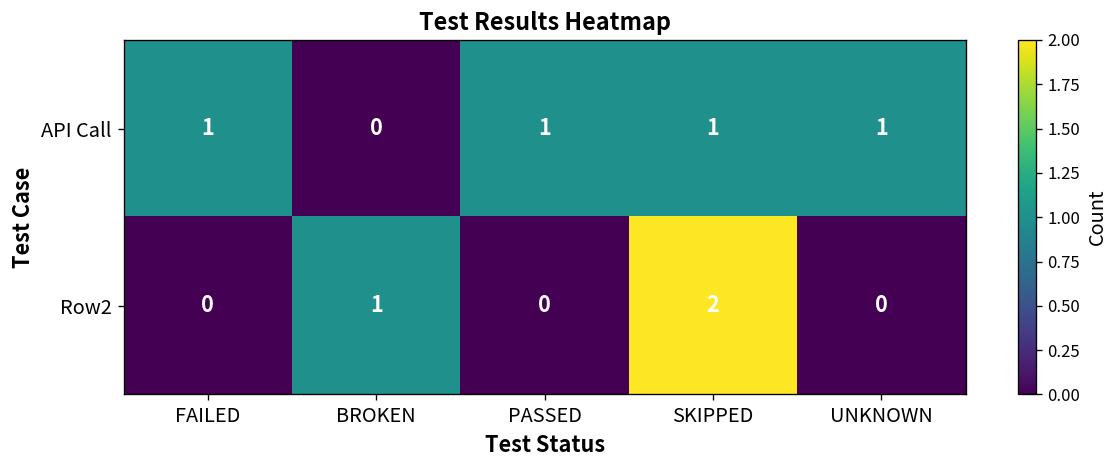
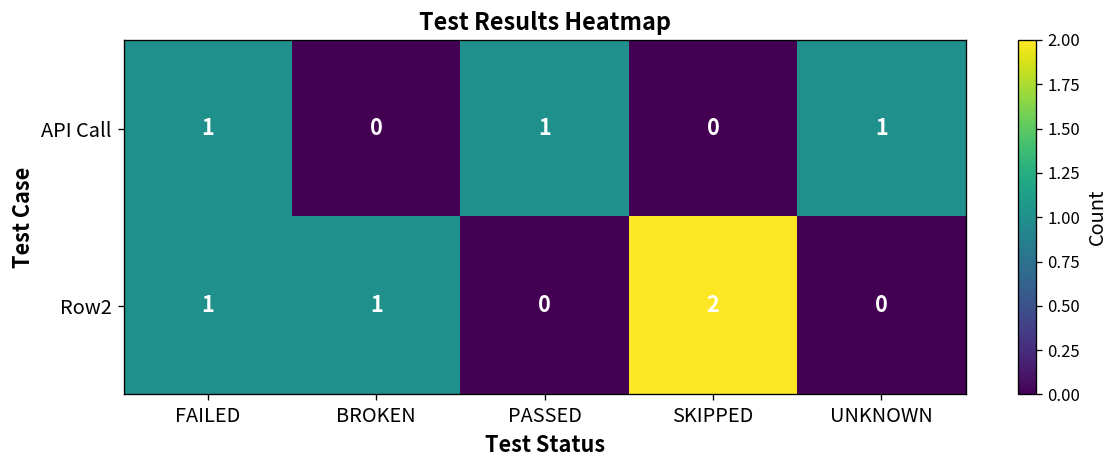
API Call, SKIPPED: 1 -> 0
Row2, FAILED: 0 -> 1
